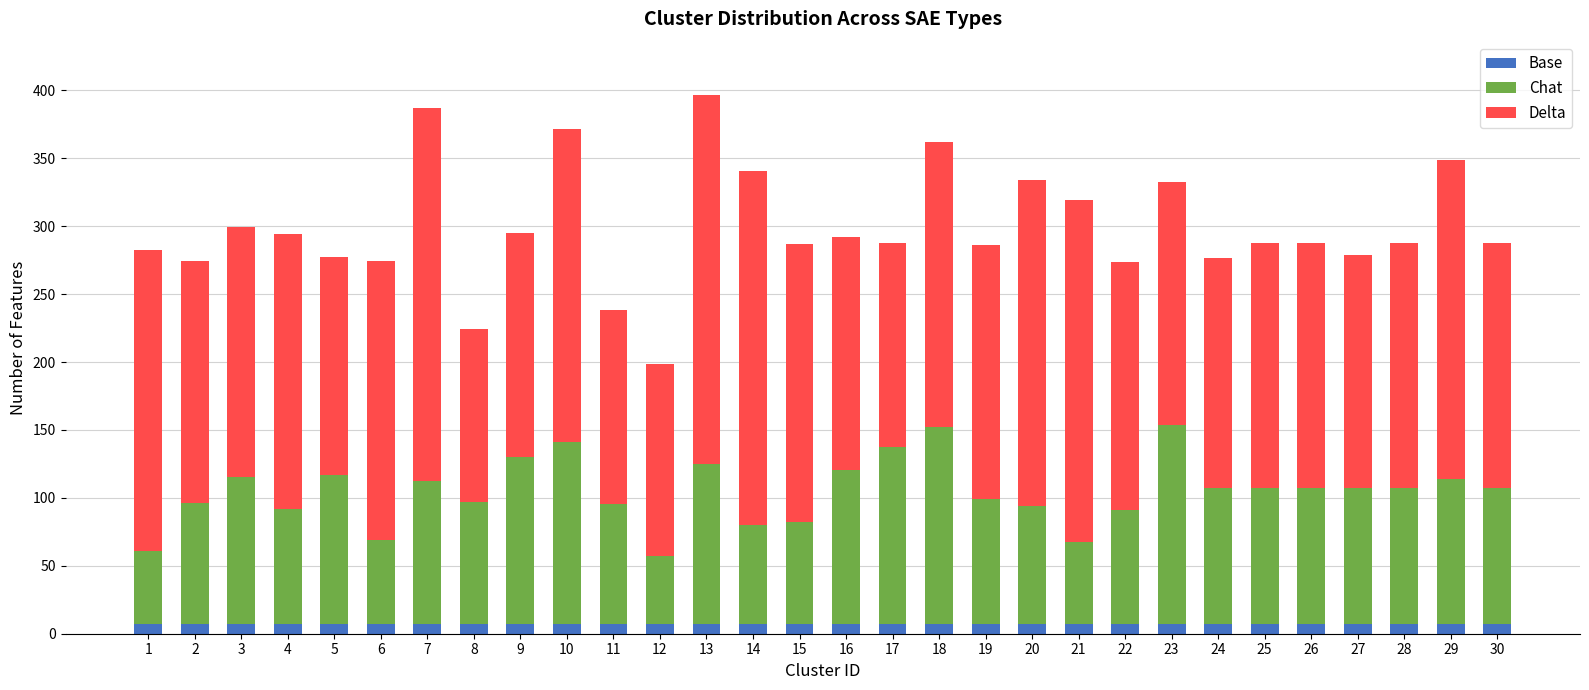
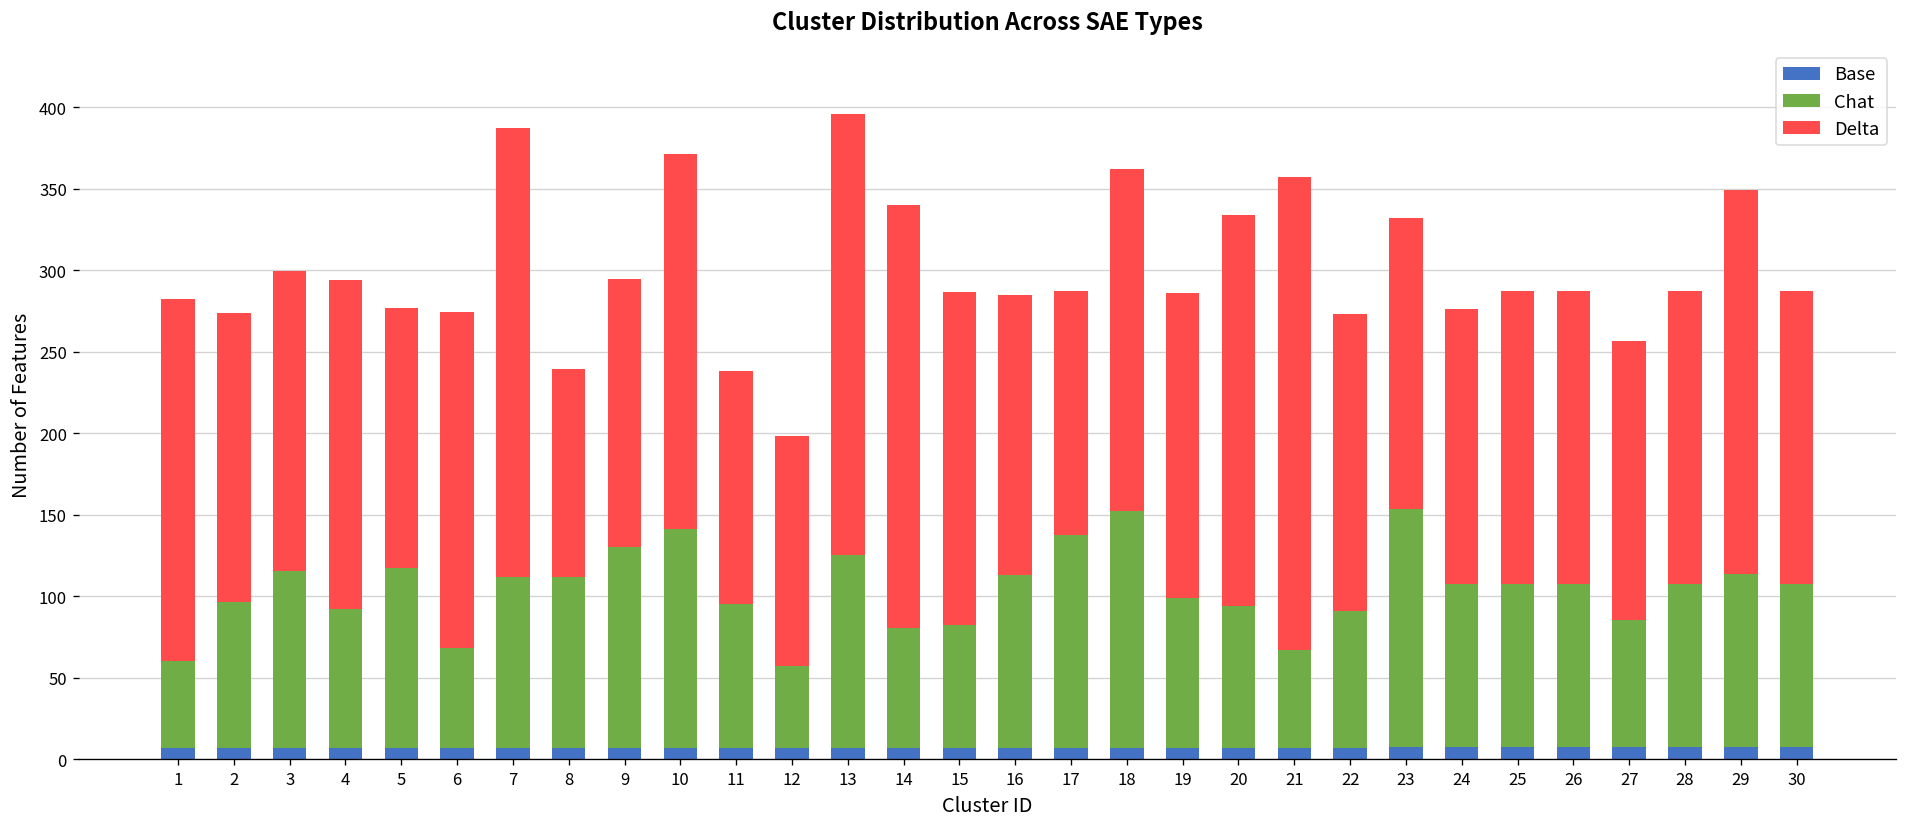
Chat, 8: 90 -> 105
Chat, 16: 113 -> 106
Delta, 21: 252 -> 290
Chat, 27: 100 -> 78
